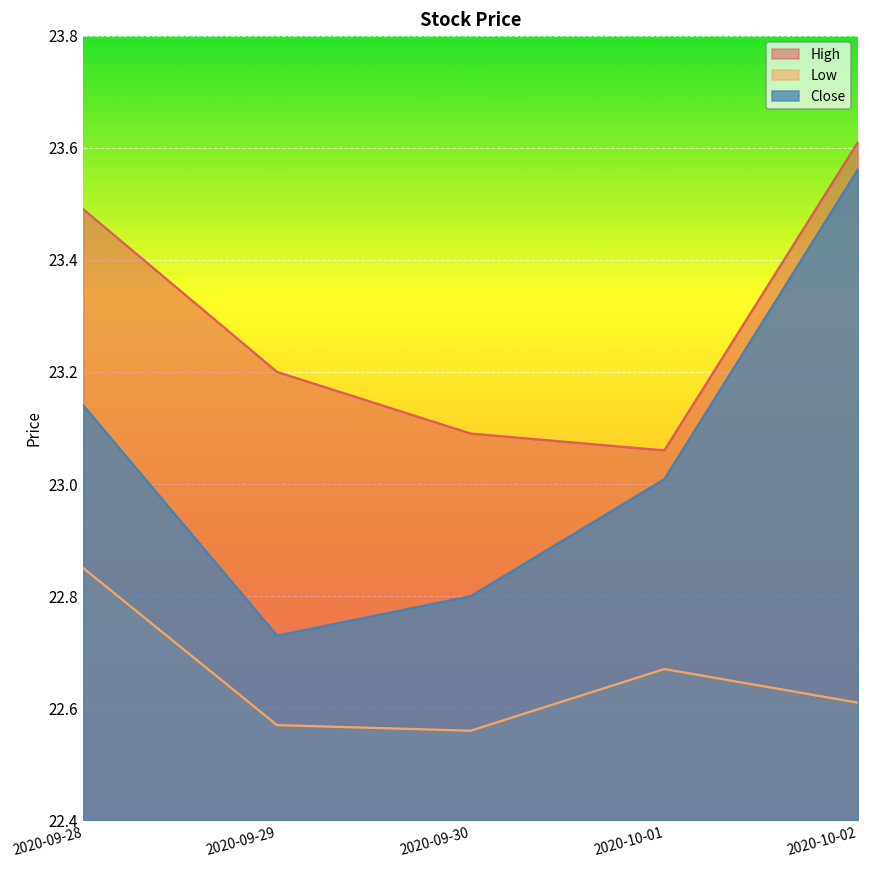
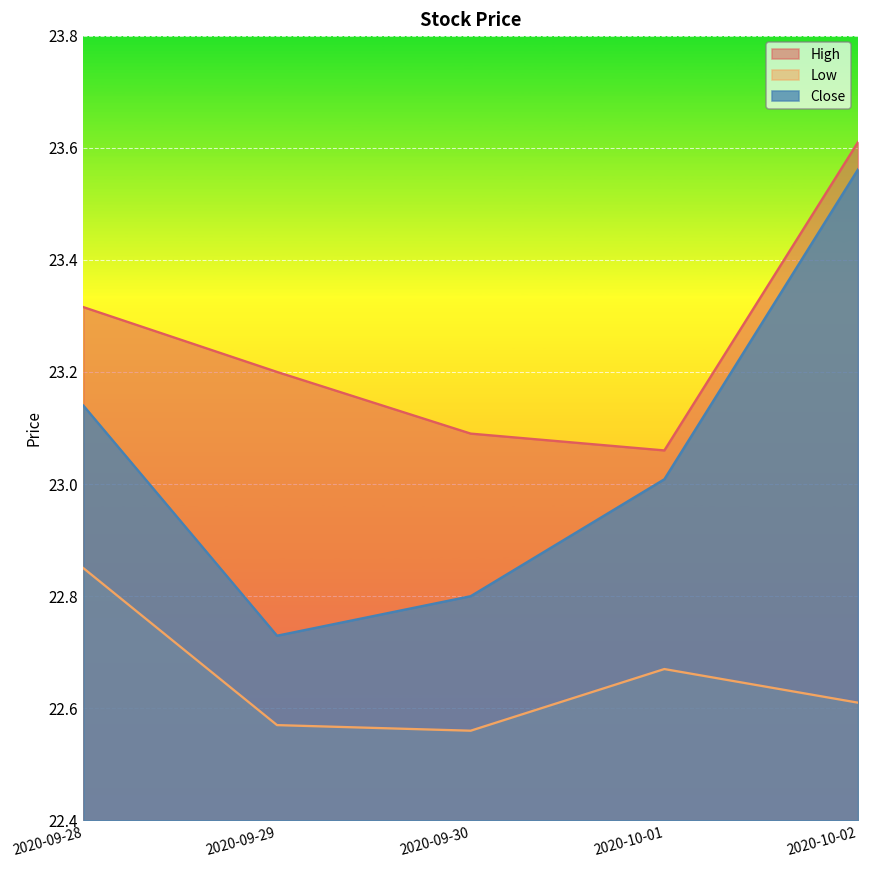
High, 2020-09-28: 23.49 -> 23.32
